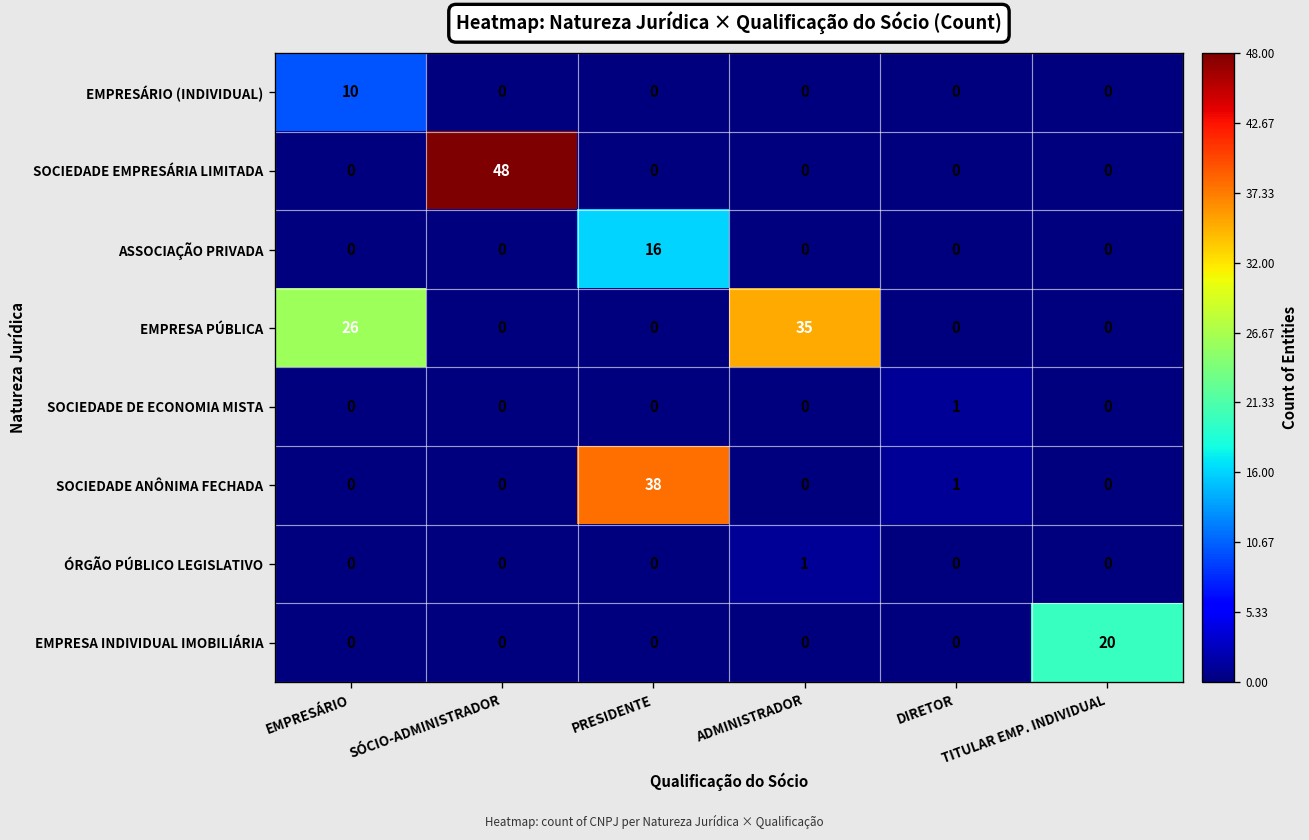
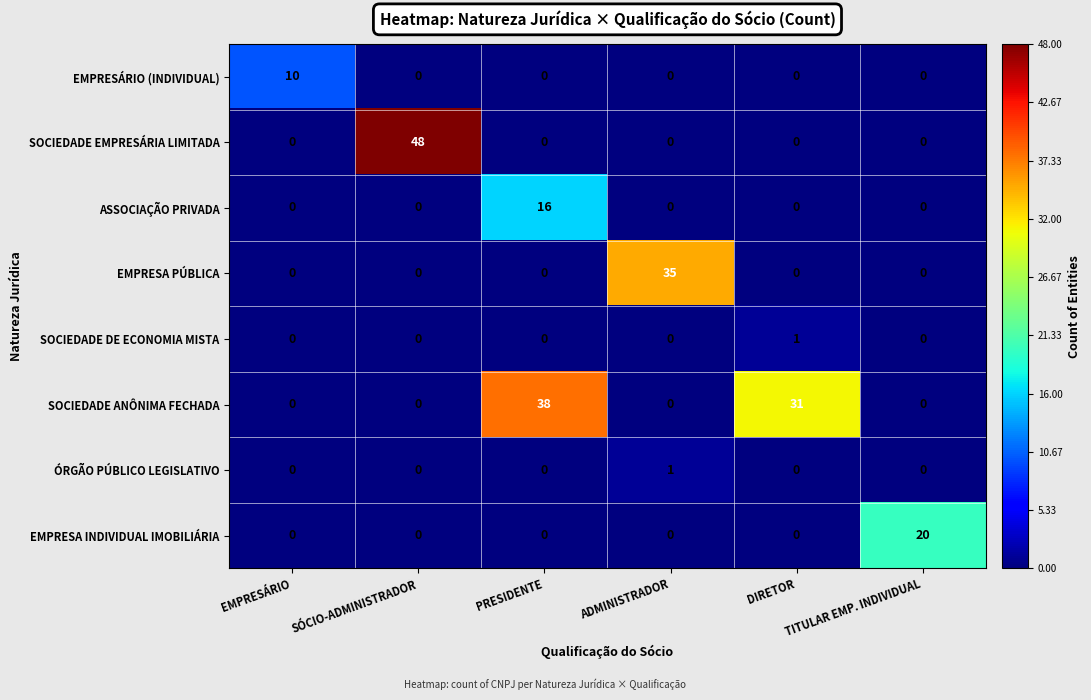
EMPRESA PÚBLICA, EMPRESÁRIO: 26 -> 0
SOCIEDADE ANÔNIMA FECHADA, DIRETOR: 1 -> 31
